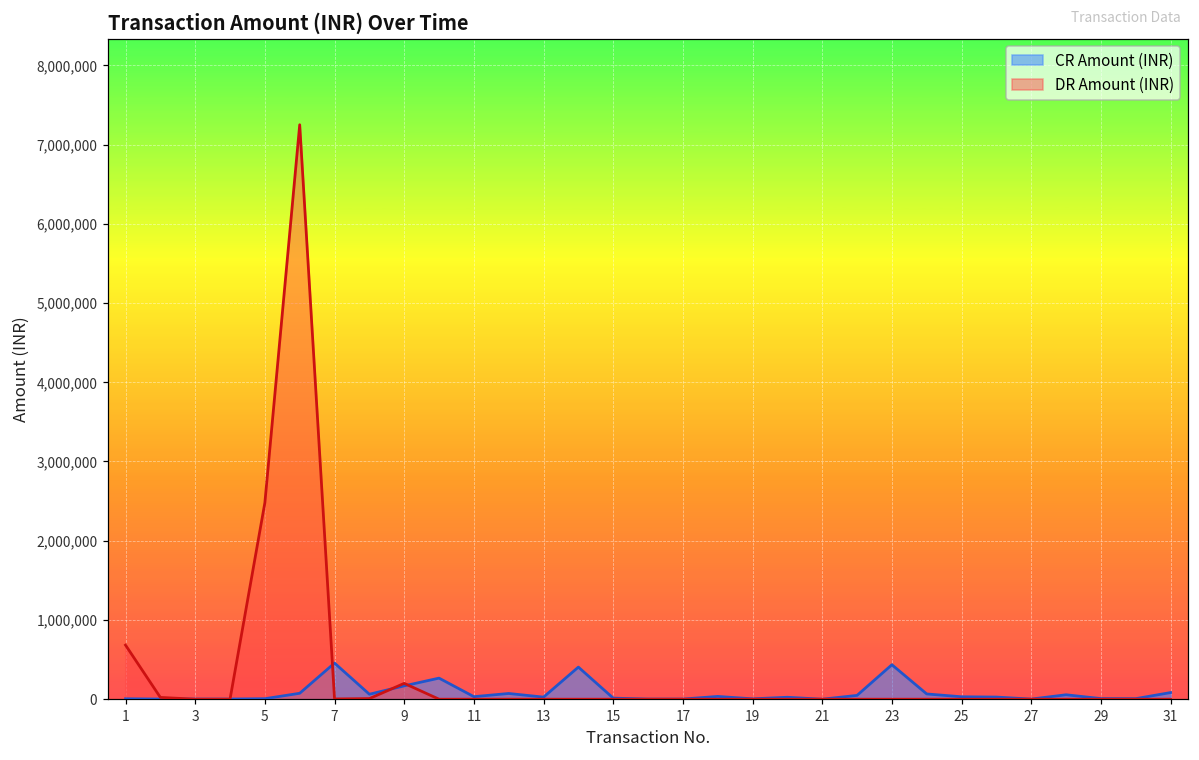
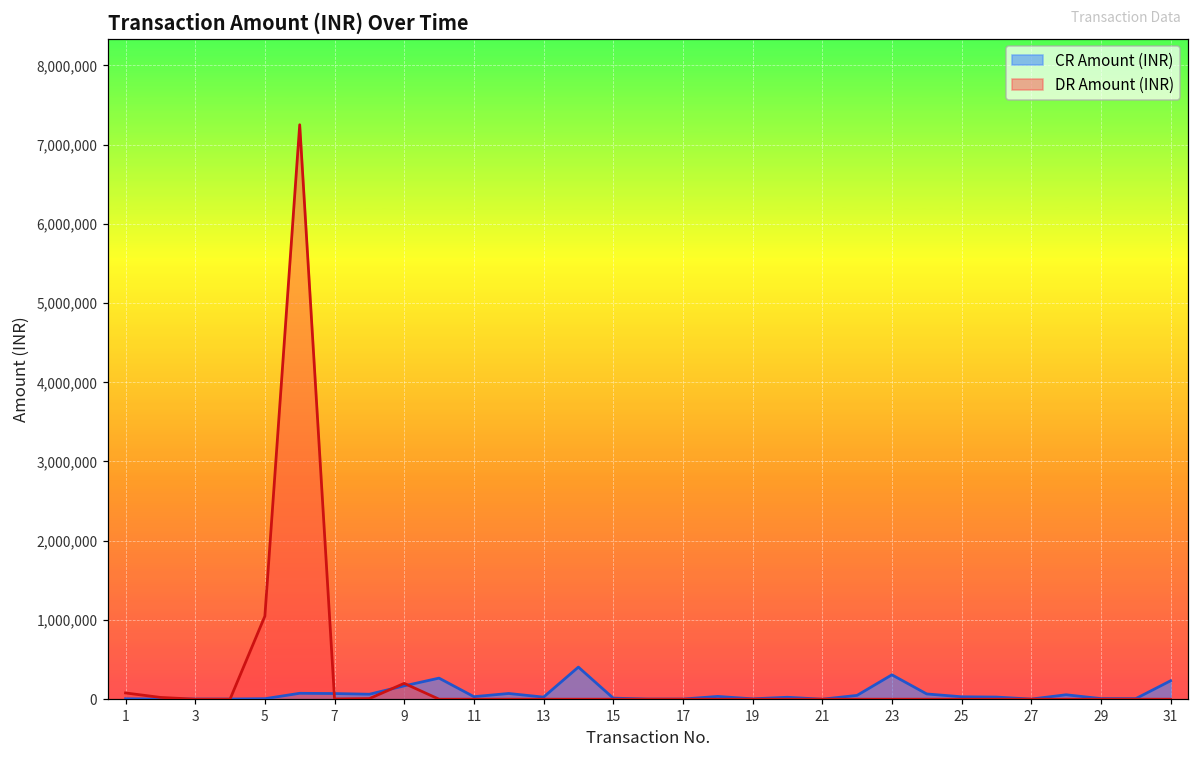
DR Amount (INR), 1: 700,000 -> 100,000
DR Amount (INR), 5: 2,500,000 -> 1,000,000
CR Amount (INR), 7: 500,000 -> 100,000
CR Amount (INR), 23: 400,000 -> 300,000
CR Amount (INR), 31: 100,000 -> 200,000
